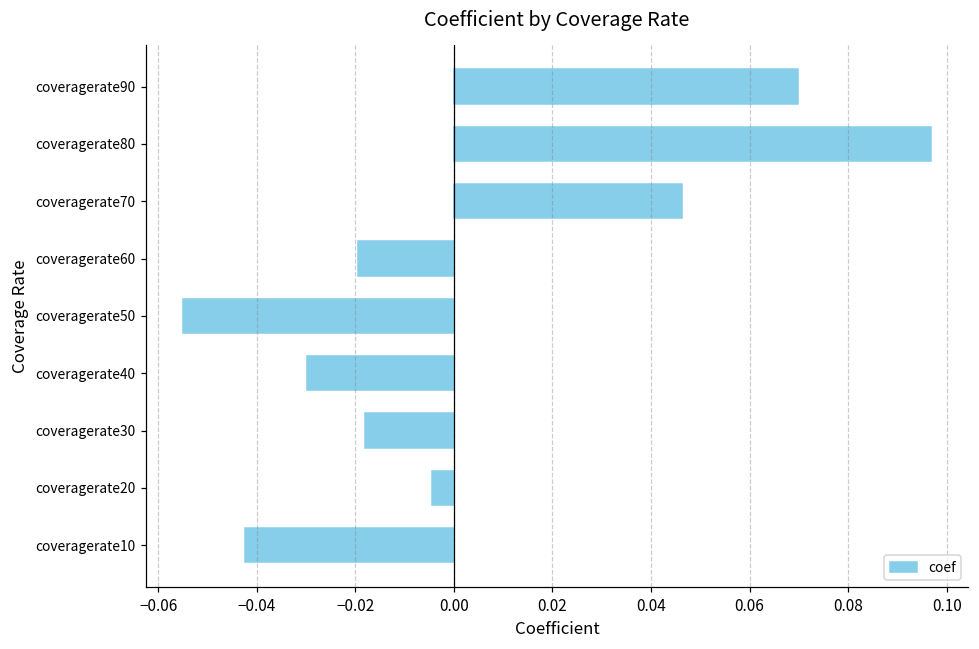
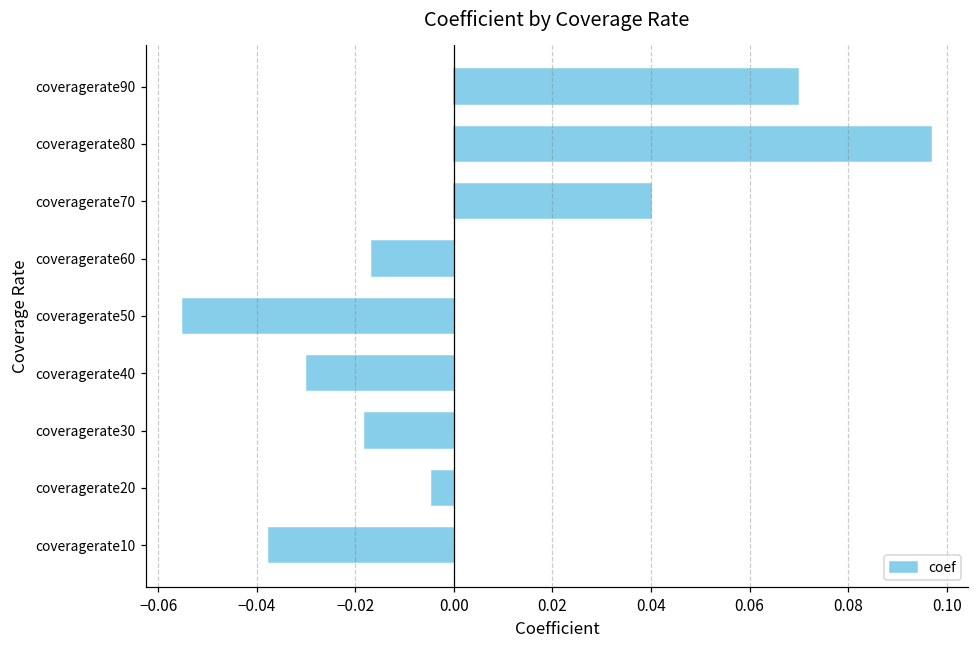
coveragerate70: 0.046 -> 0.040
coveragerate60: -0.019 -> -0.017
coveragerate10: -0.042 -> -0.037
